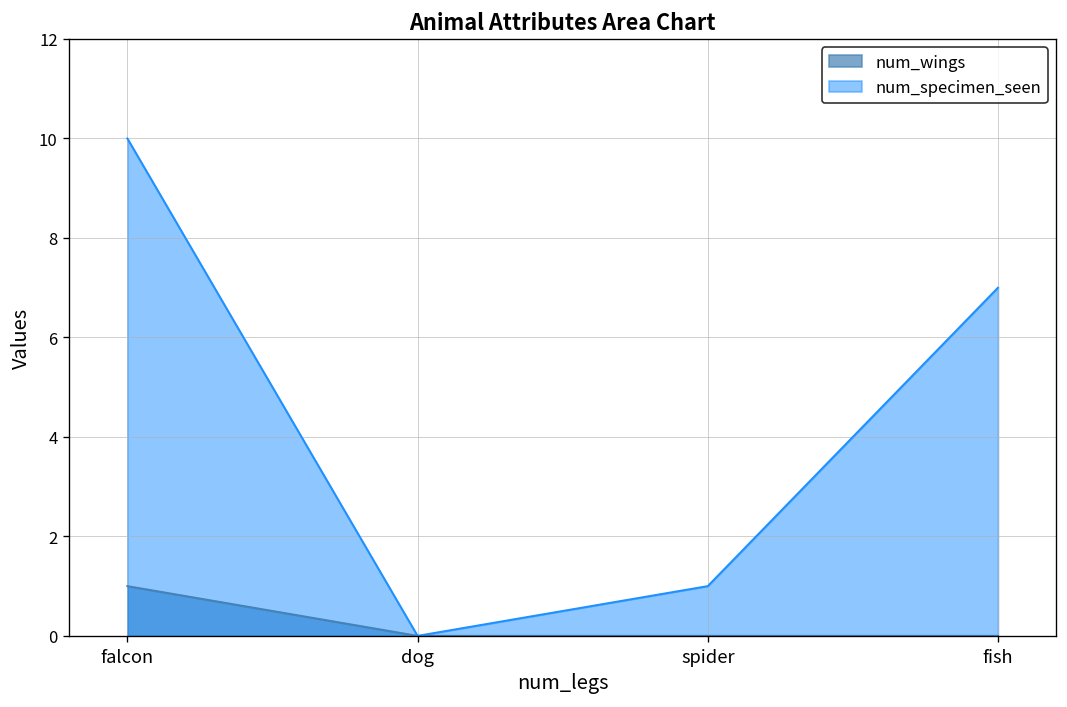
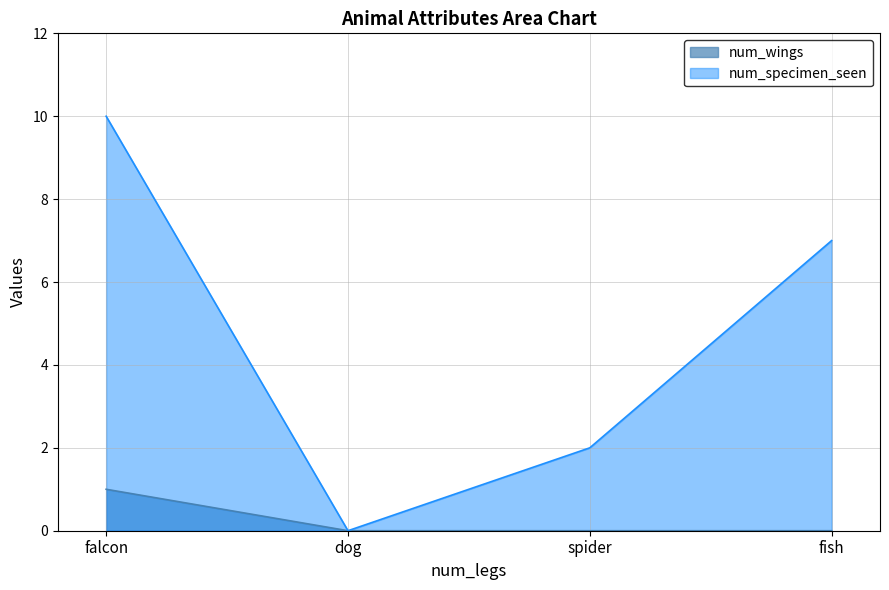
num_specimen_seen, spider: 1 -> 2
